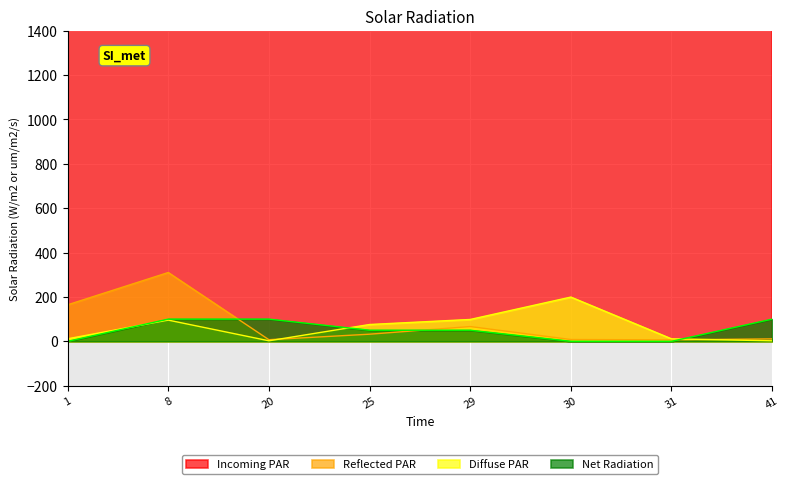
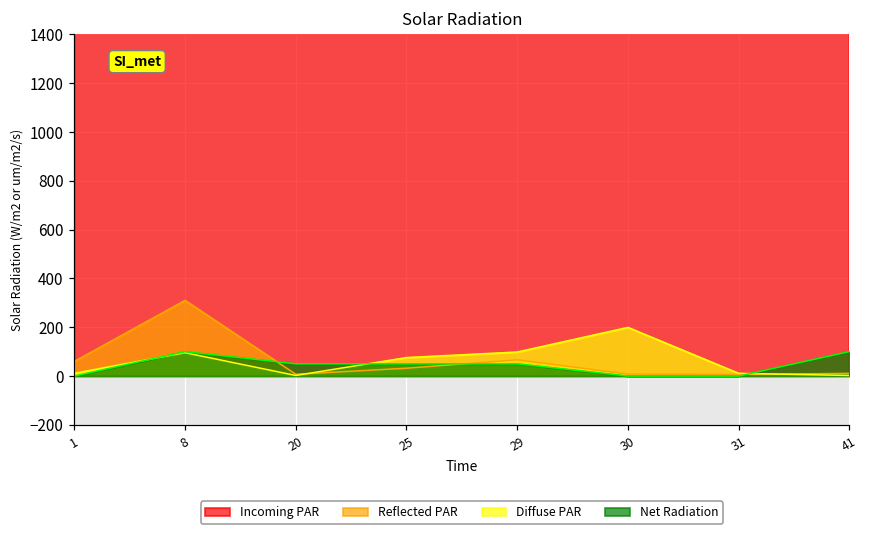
Reflected PAR, 1: 160 -> 60
Net Radiation, 20: 100 -> 50
